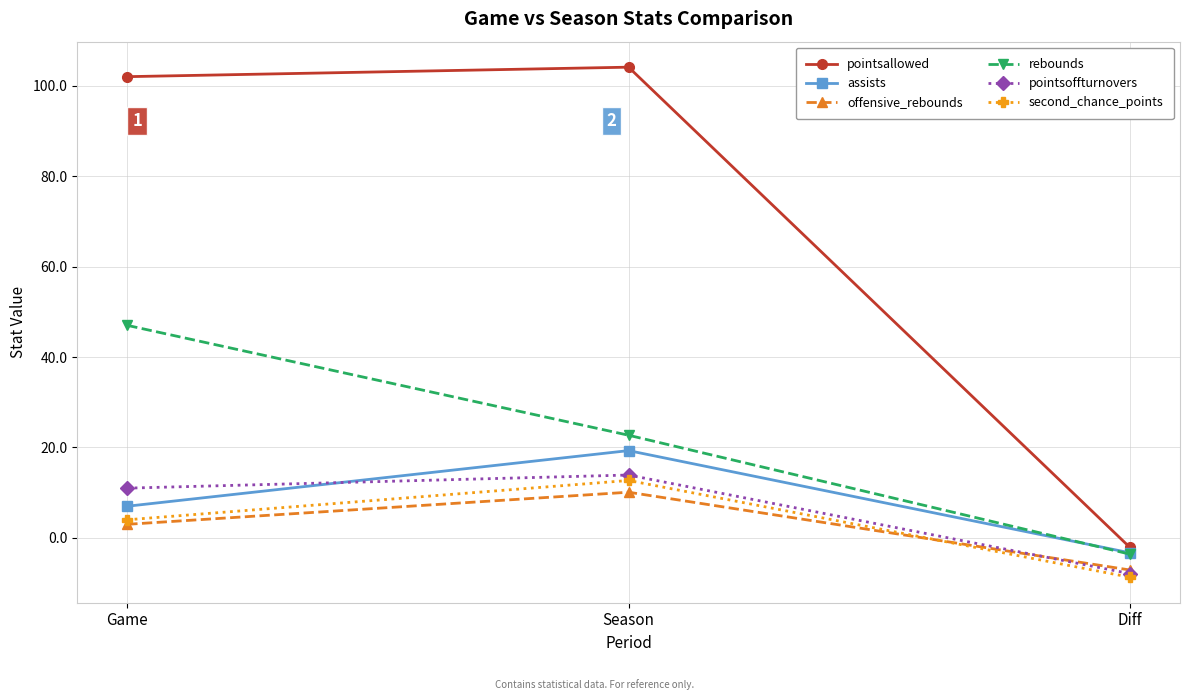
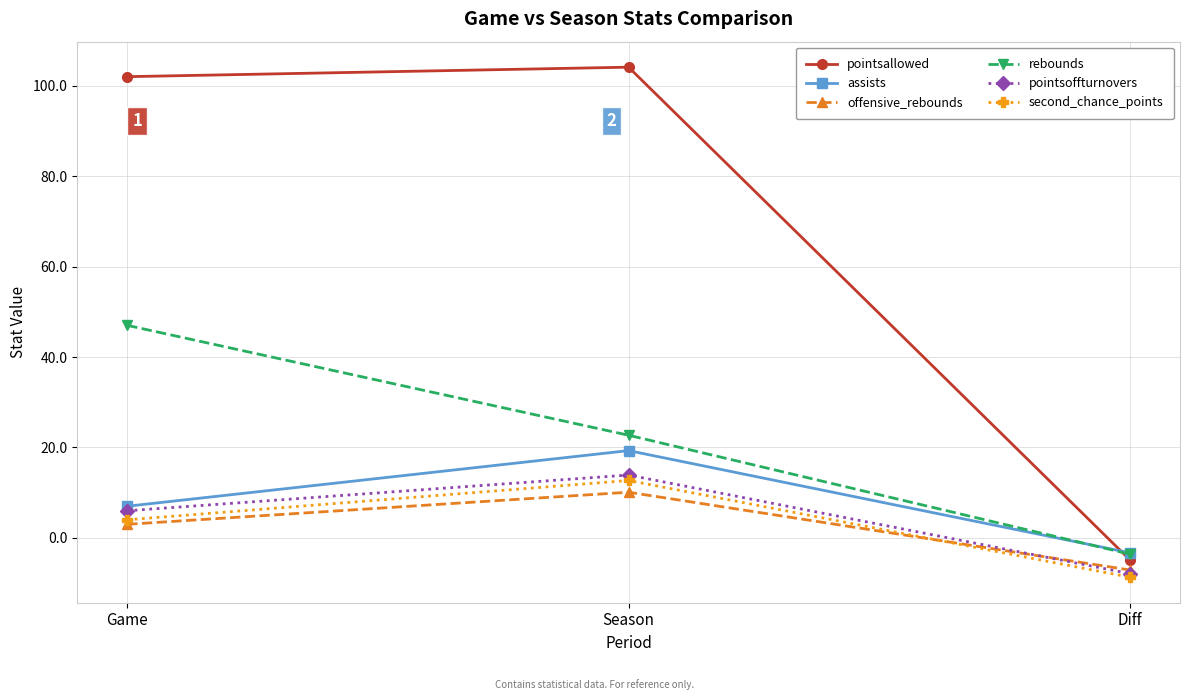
pointsoffturnovers, Game: 11 -> 6
pointsallowed, Diff: -2 -> -5
